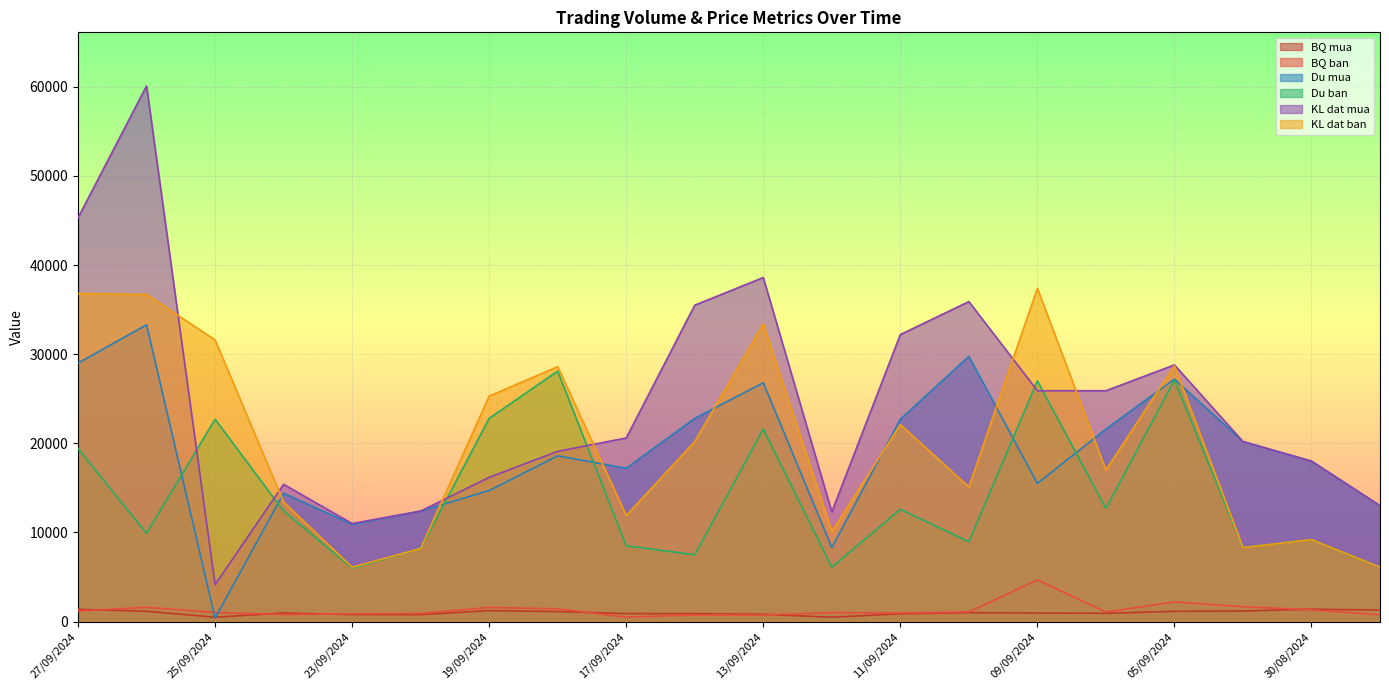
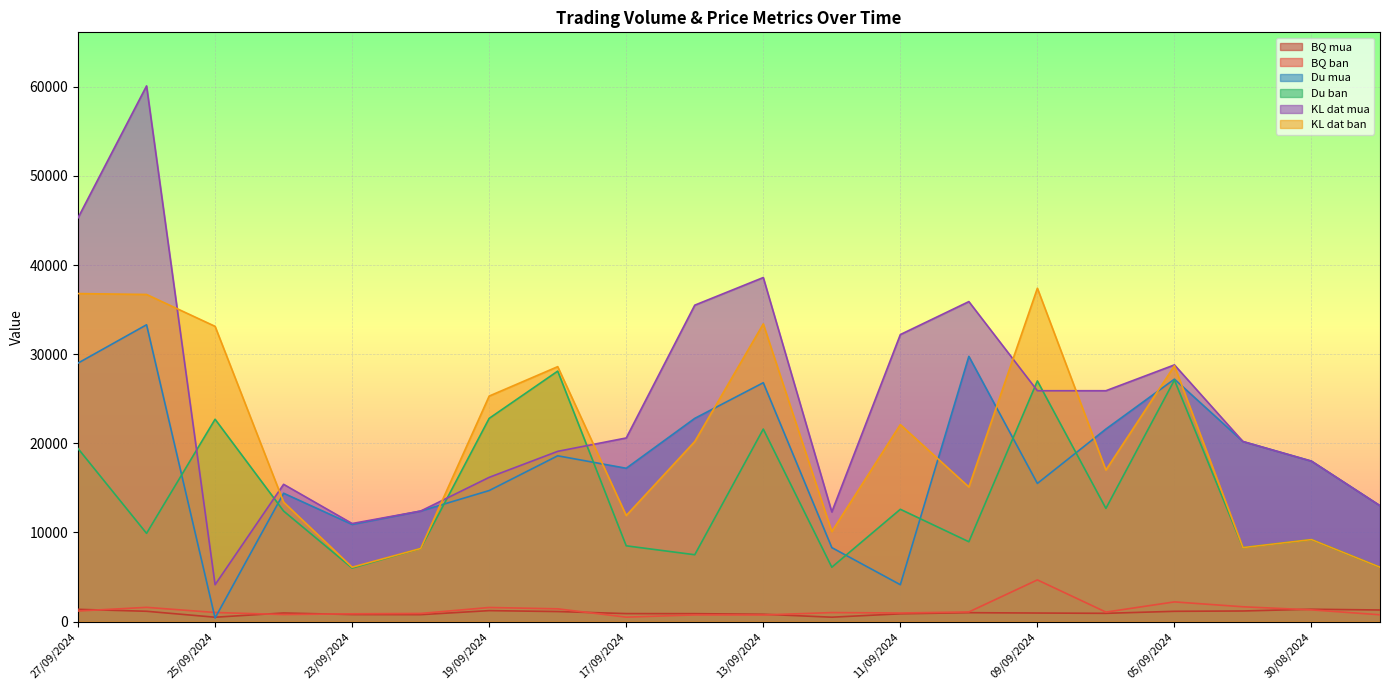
KL dat ban, 25/09/2024: 32000 -> 33000
Du mua, 11/09/2024: 23000 -> 4000
